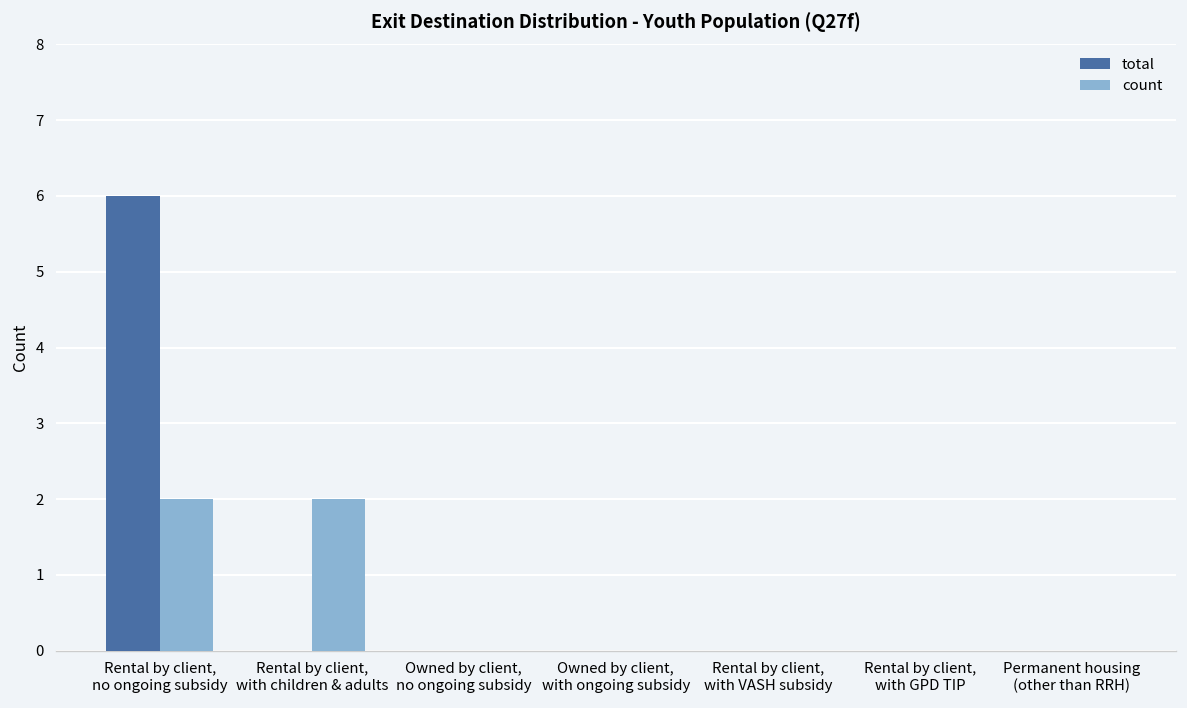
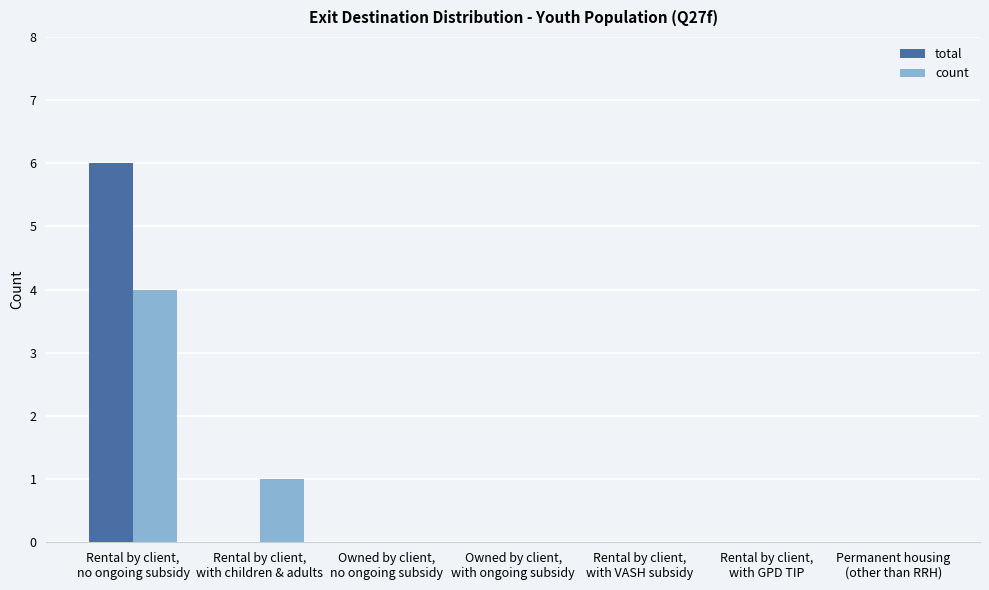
count, Rental by client, no ongoing subsidy: 2 -> 4
count, Rental by client, with children & adults: 2 -> 1
